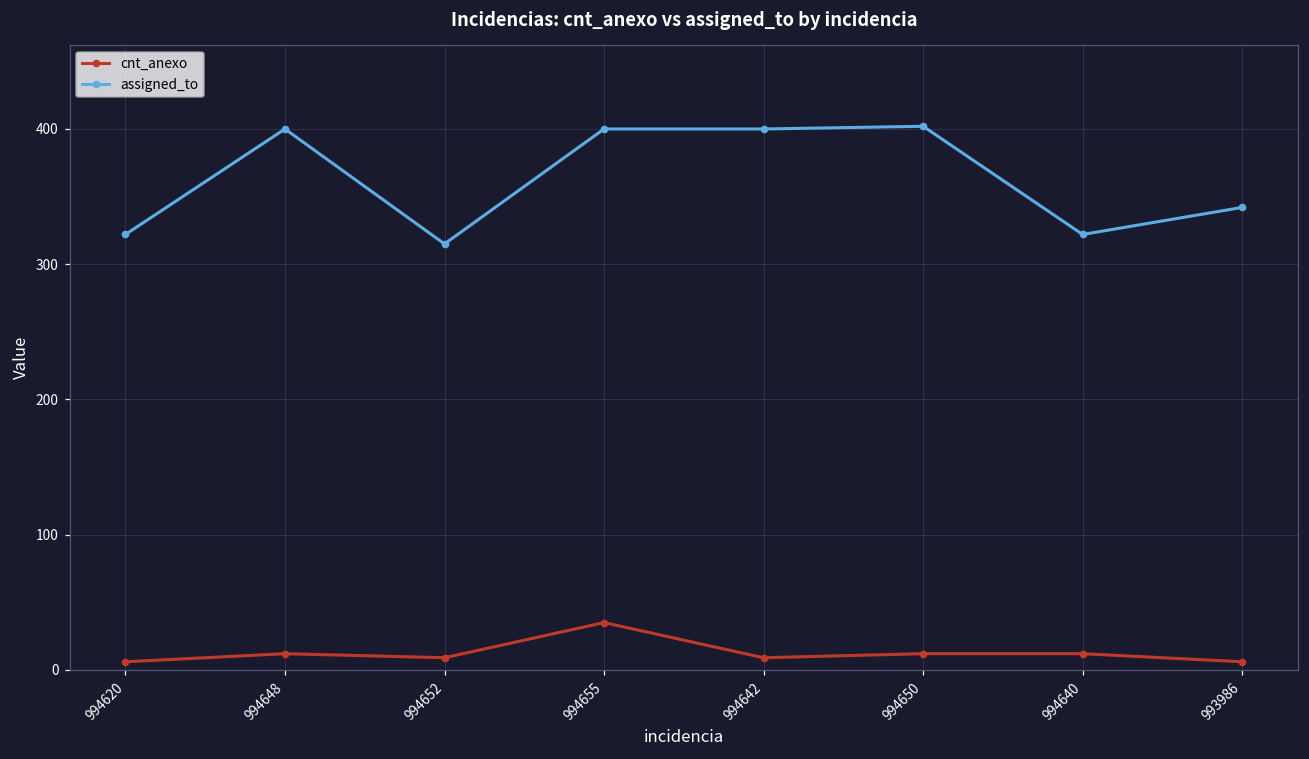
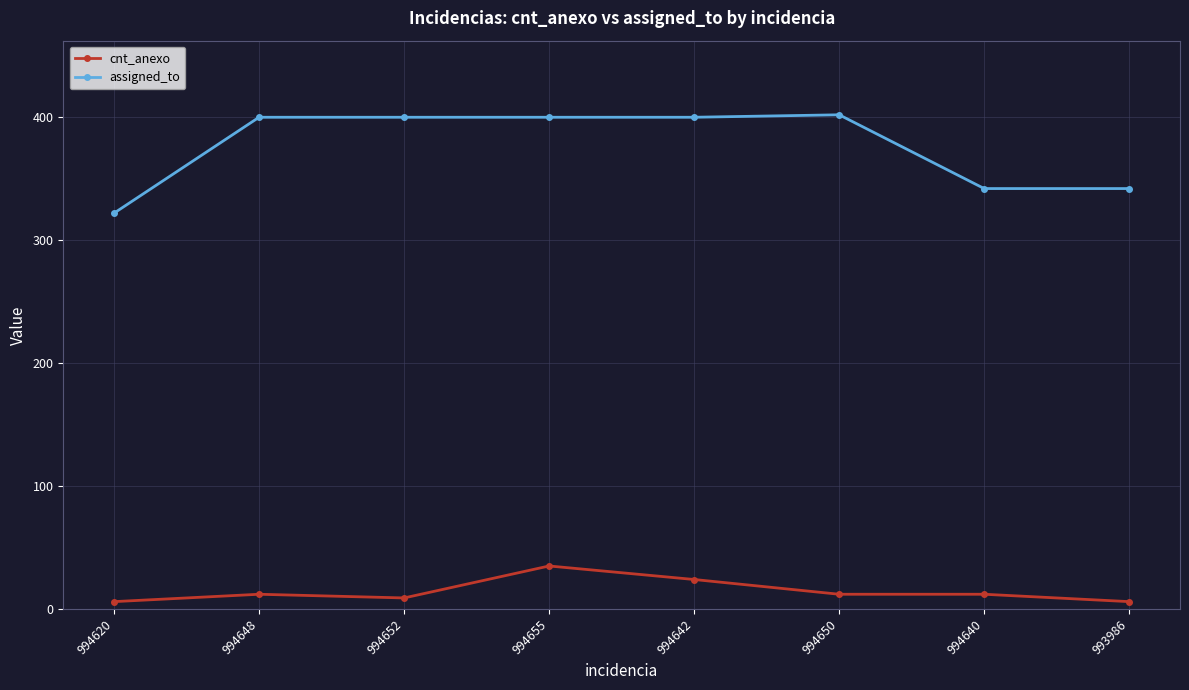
assigned_to, 994652: 315 -> 400
cnt_anexo, 994642: 9 -> 24
assigned_to, 994640: 322 -> 342
